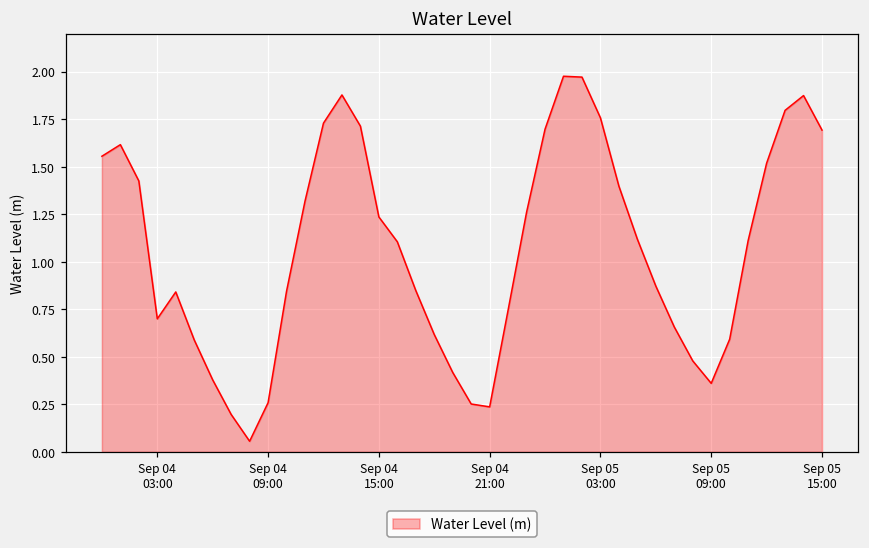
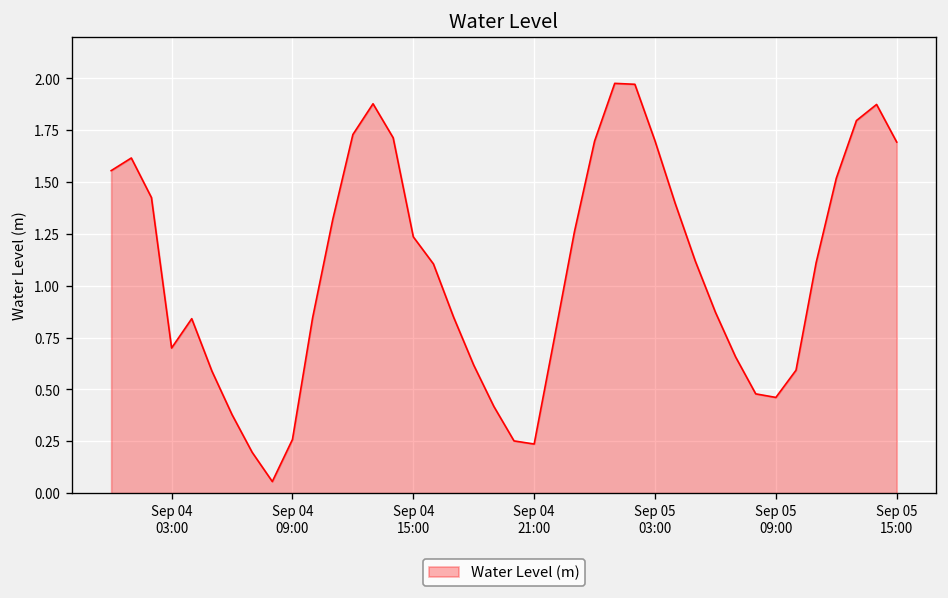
Sep 05 03:00: 1.76 -> 1.70
Sep 05 09:00: 0.36 -> 0.46
